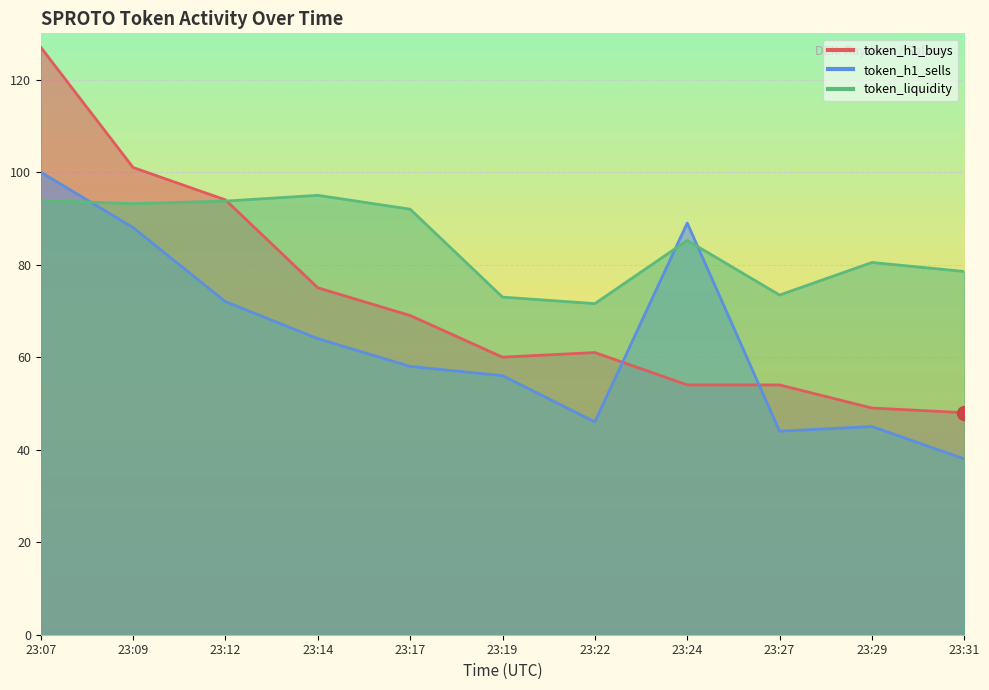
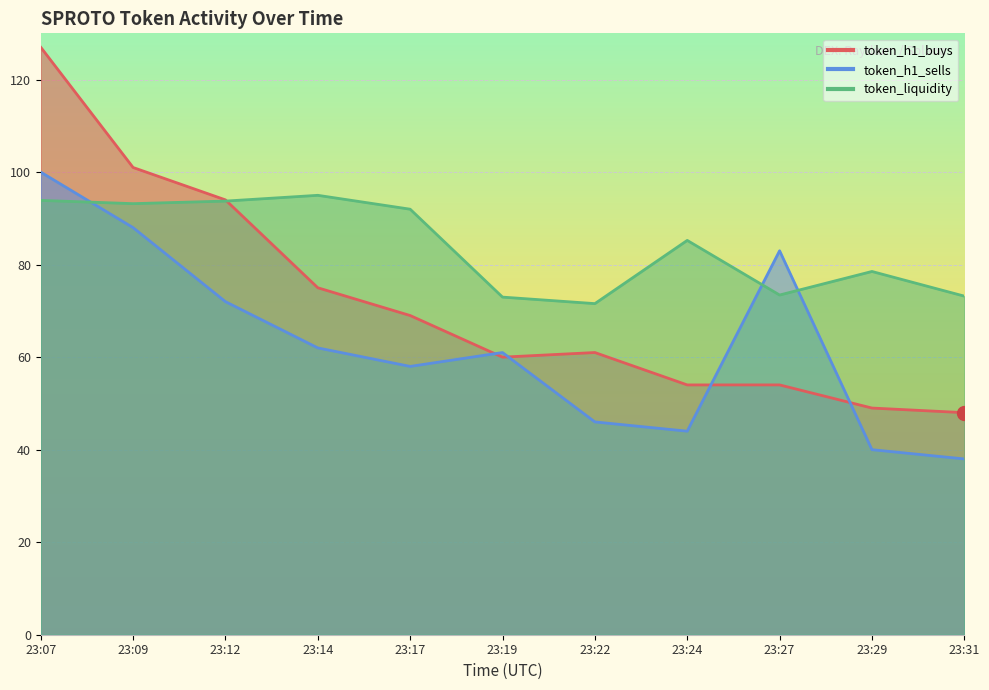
token_h1_sells, 23:14: 64 -> 62
token_h1_sells, 23:19: 56 -> 61
token_h1_sells, 23:24: 89 -> 44
token_h1_sells, 23:27: 44 -> 83
token_h1_sells, 23:29: 45 -> 40
token_liquidity, 23:29: 80 -> 79
token_liquidity, 23:31: 79 -> 73
